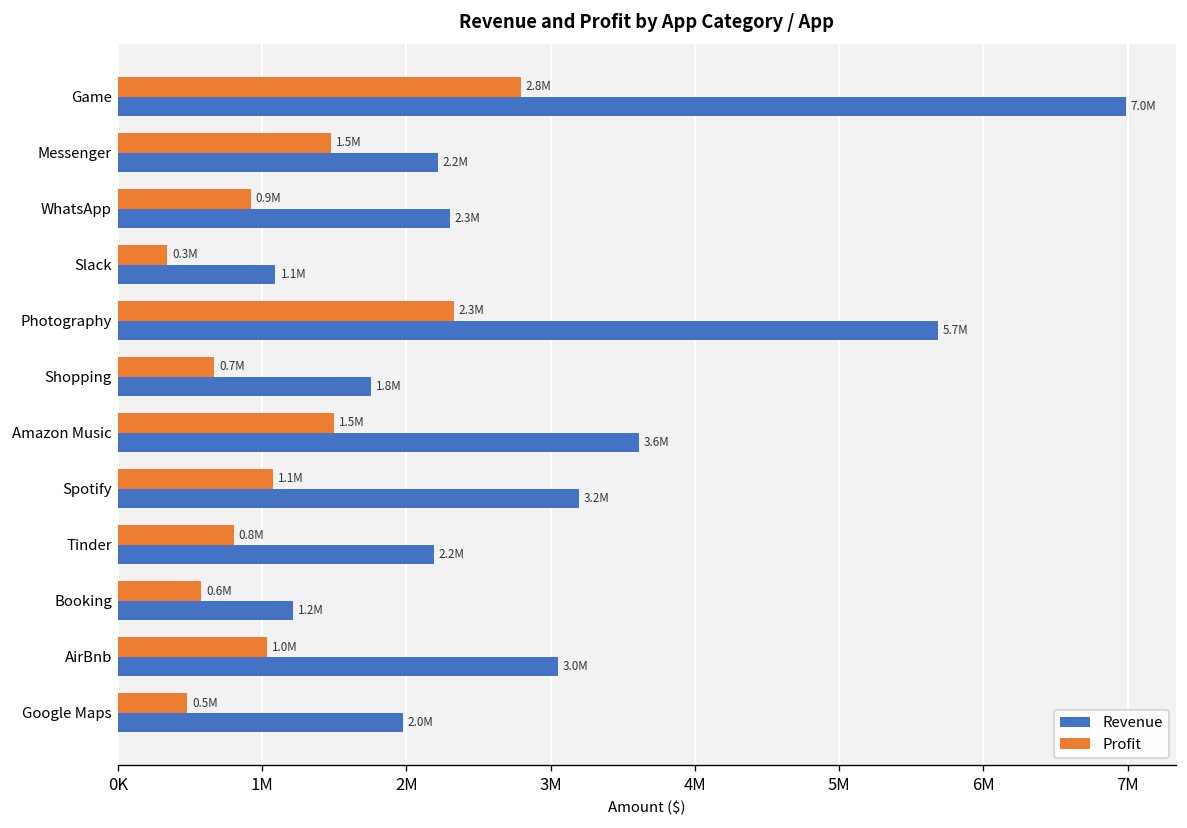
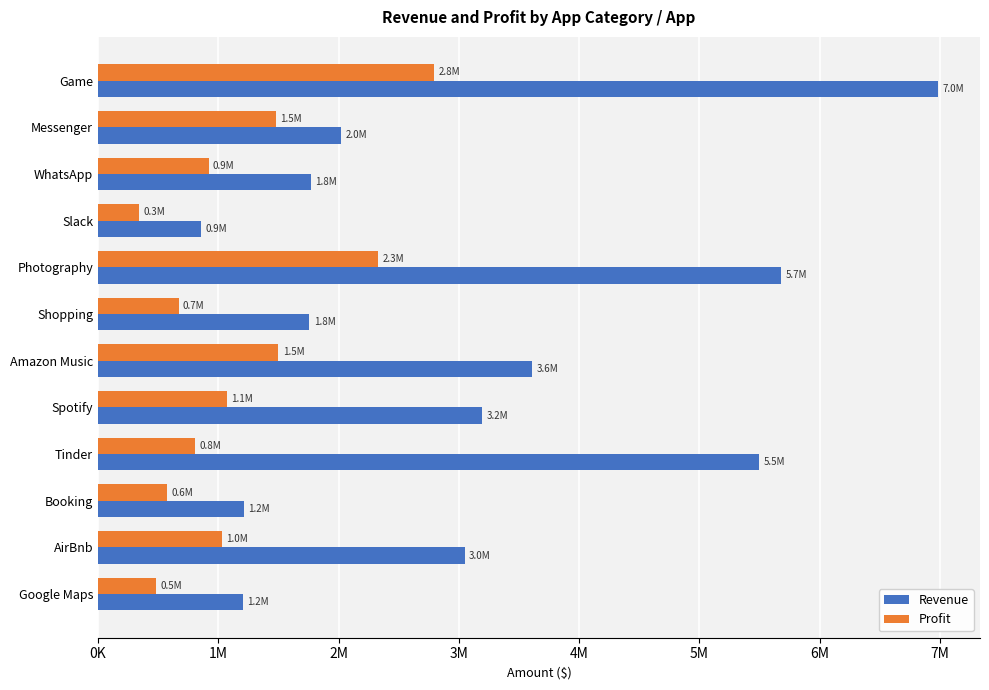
Revenue, Messenger: 2.2M -> 2.0M
Revenue, WhatsApp: 2.3M -> 1.8M
Revenue, Slack: 1.1M -> 0.9M
Revenue, Tinder: 2.2M -> 5.5M
Revenue, Google Maps: 2.0M -> 1.2M
